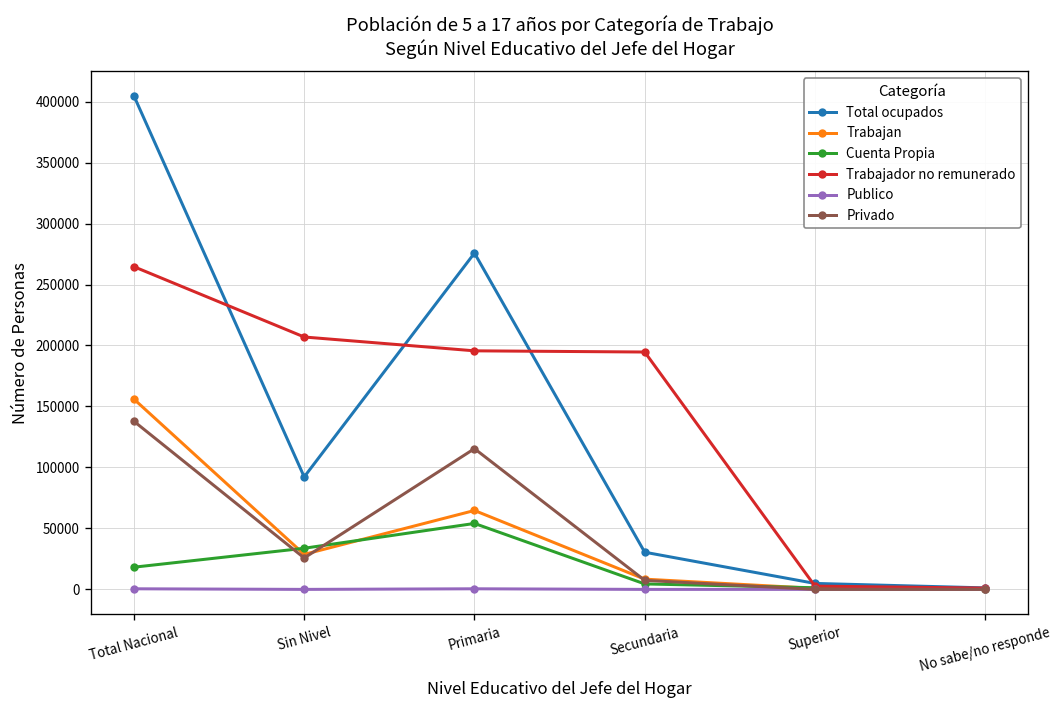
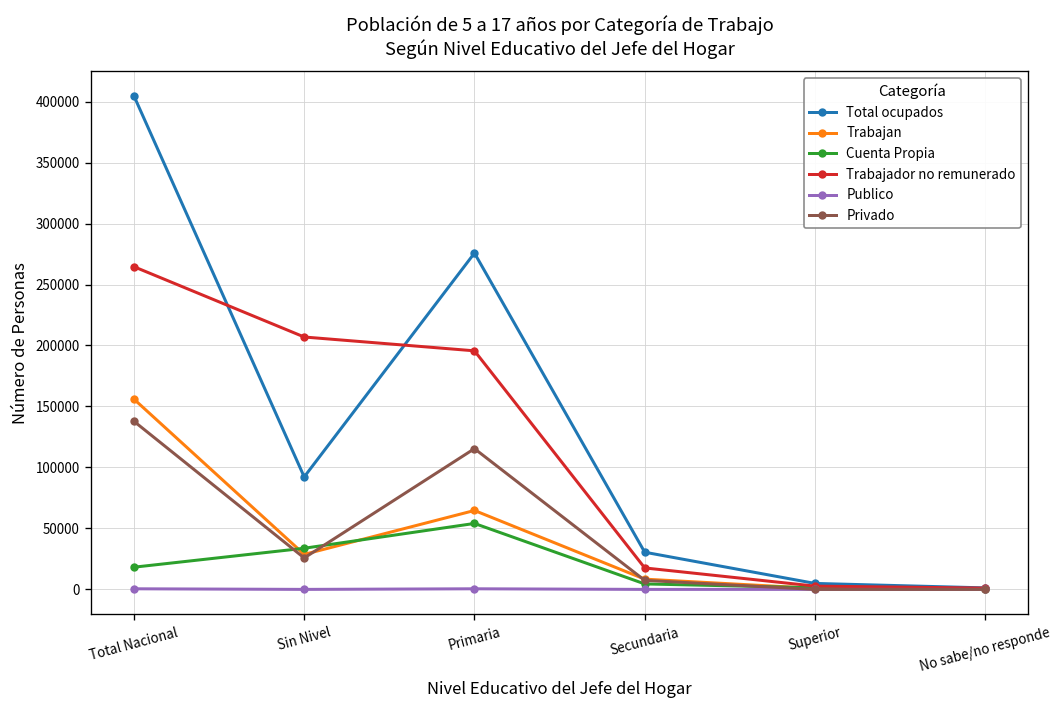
Trabajador no remunerado, Secundaria: 195000 -> 18000
